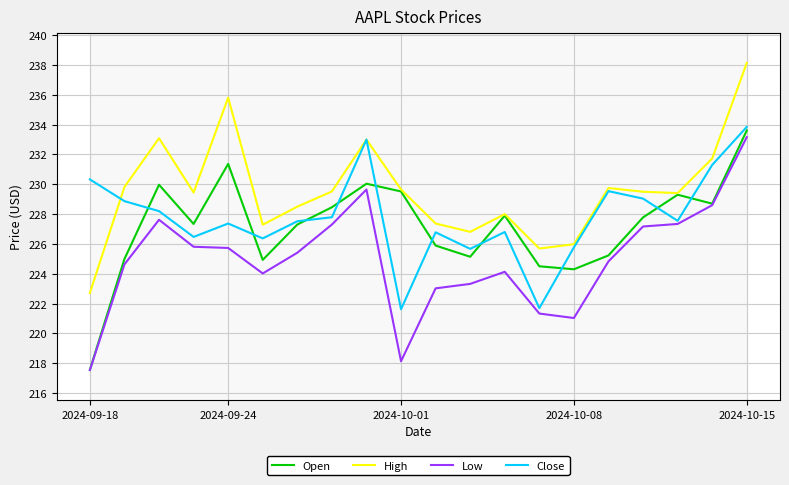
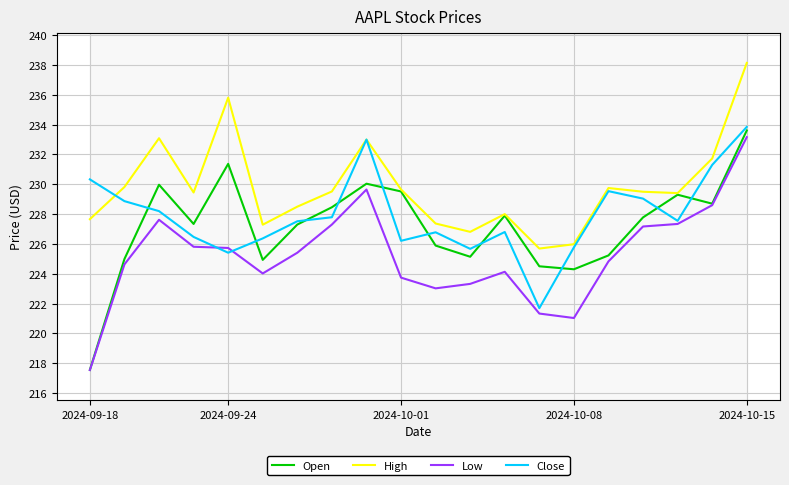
High, 2024-09-18: 222.7 -> 227.7
Close, 2024-09-24: 227.4 -> 225.4
Low, 2024-10-01: 218.1 -> 223.7
Close, 2024-10-01: 221.6 -> 226.2
